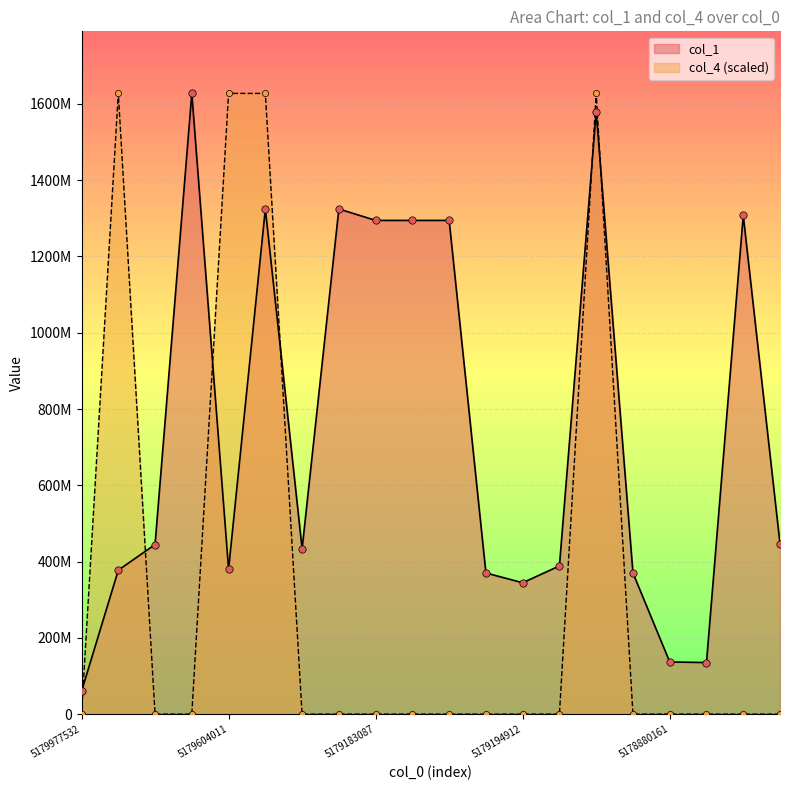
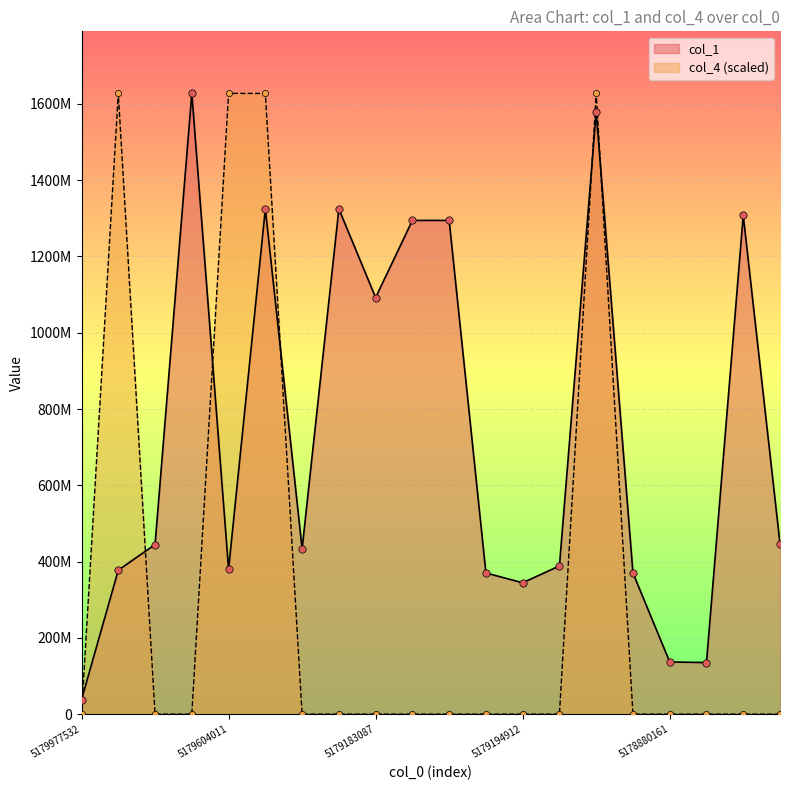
col_1, 5179977532: 60000000 -> 40000000
col_1, 5179183087: 1290000000 -> 1090000000
